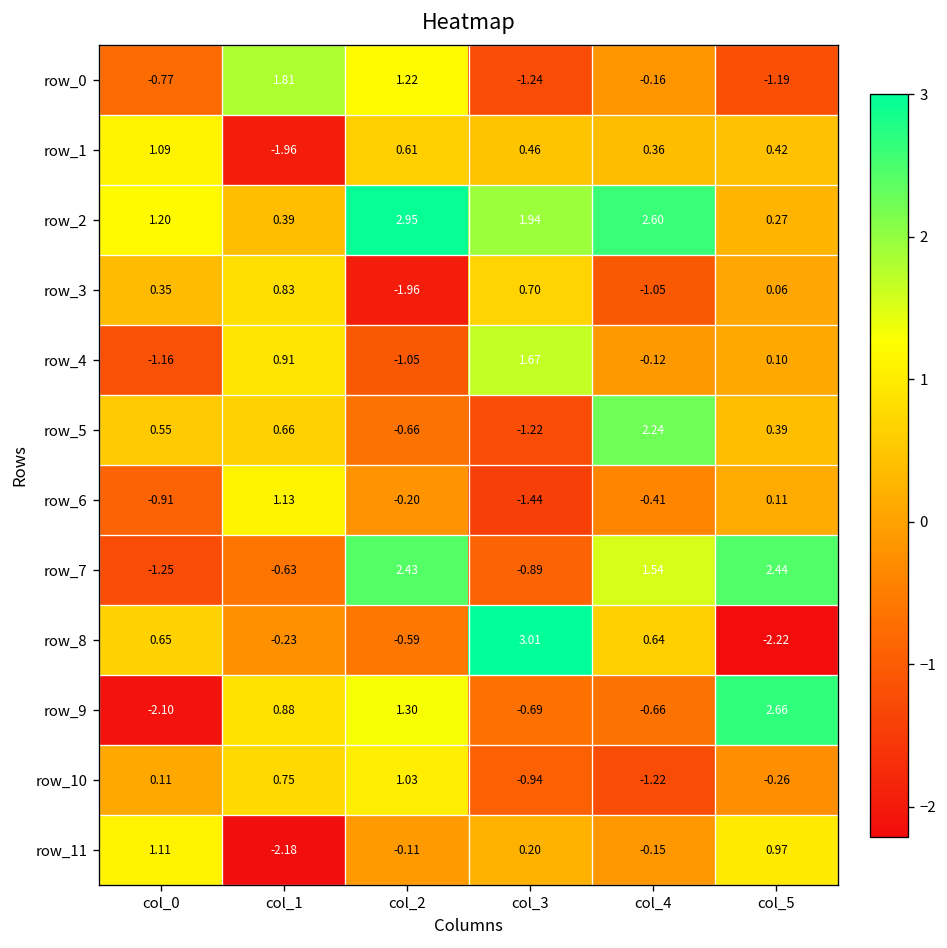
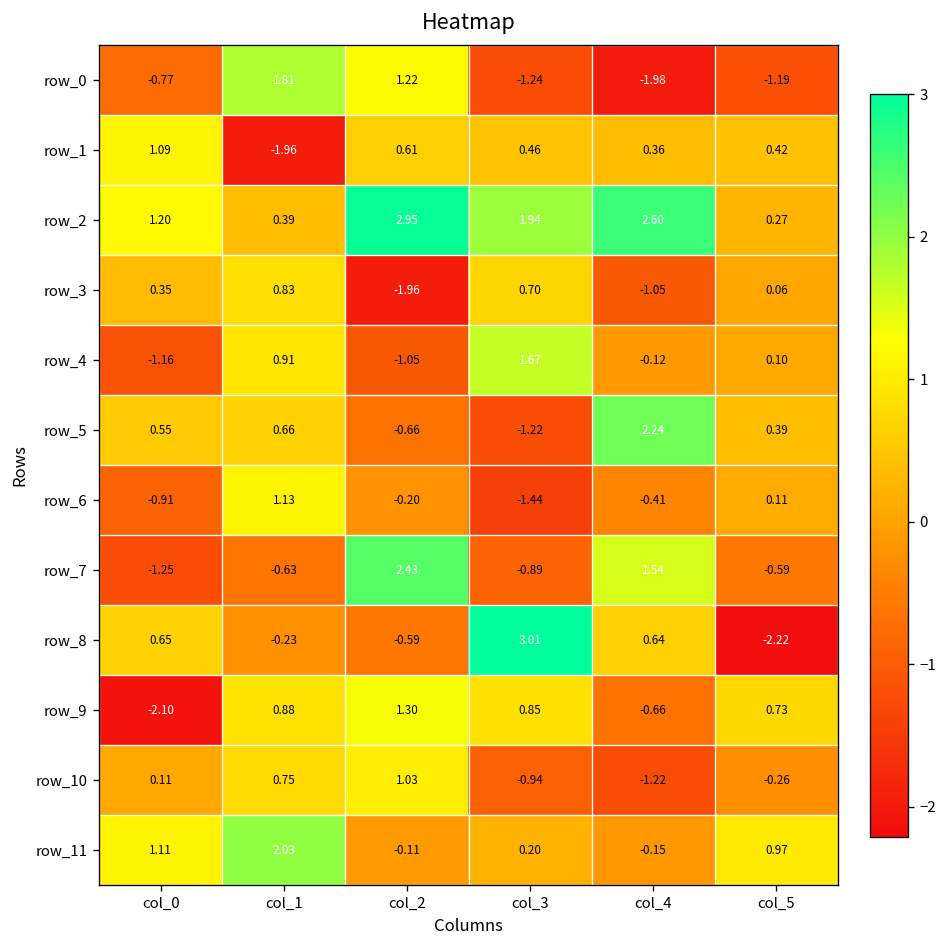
row_0, col_4: -0.16 -> -1.98
row_7, col_5: 2.44 -> -0.59
row_9, col_3: -0.69 -> 0.85
row_9, col_5: 2.66 -> 0.73
row_11, col_1: -2.18 -> 2.03
